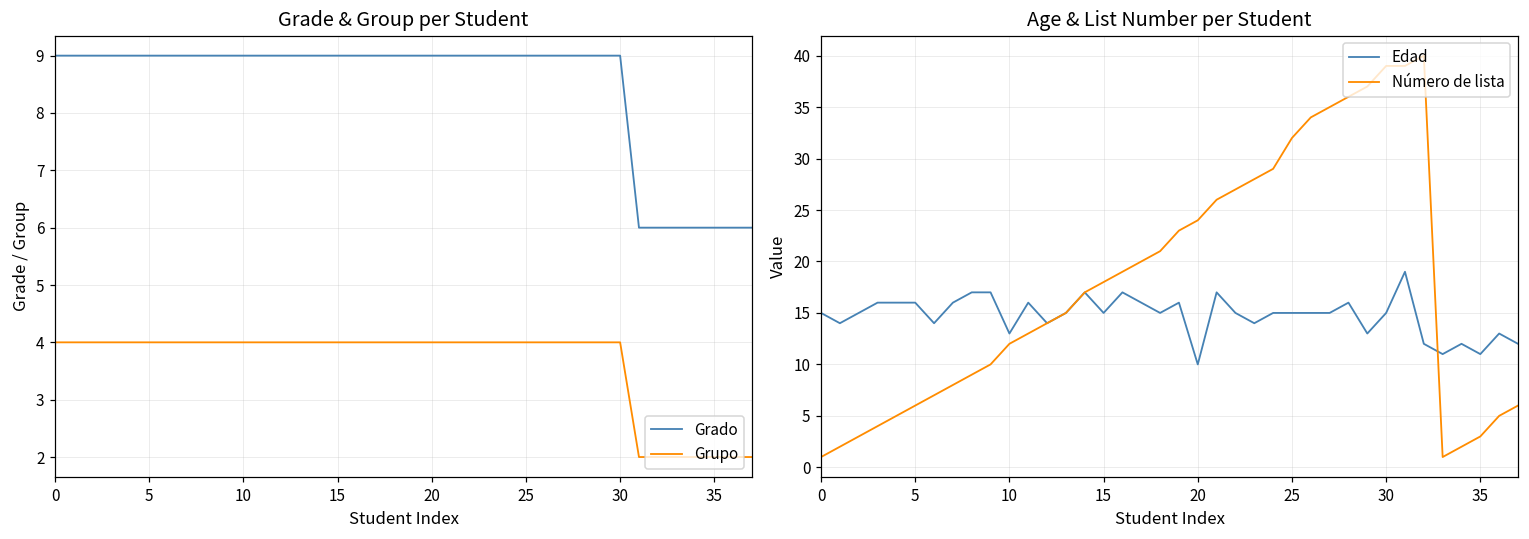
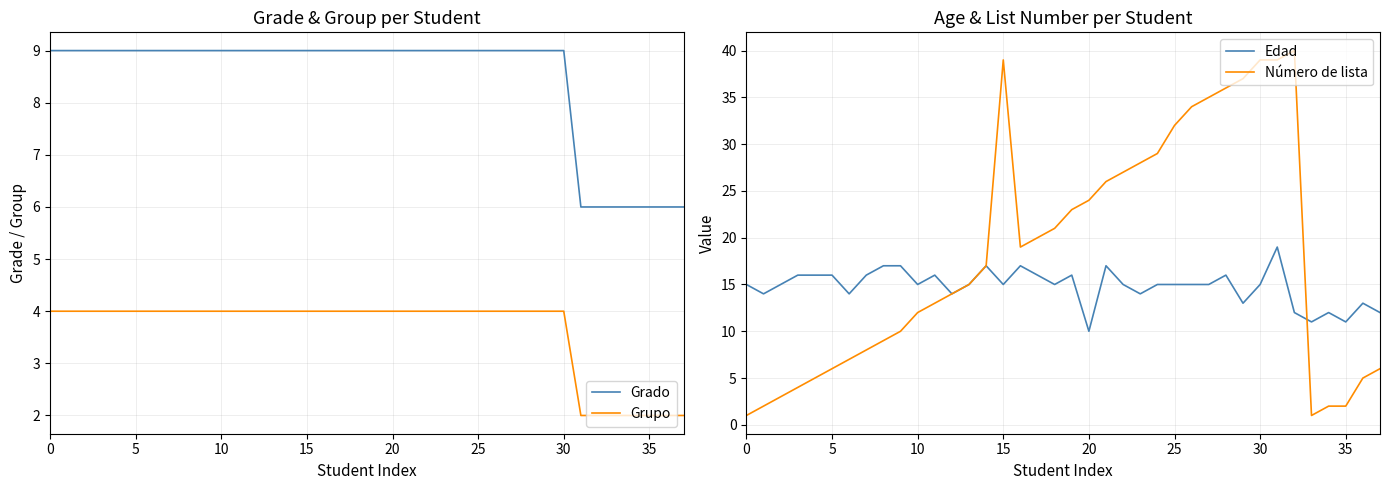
Age & List Number per Student, Edad, 10: 13 -> 15
Age & List Number per Student, Número de lista, 15: 18 -> 39
Age & List Number per Student, Número de lista, 35: 3 -> 2
